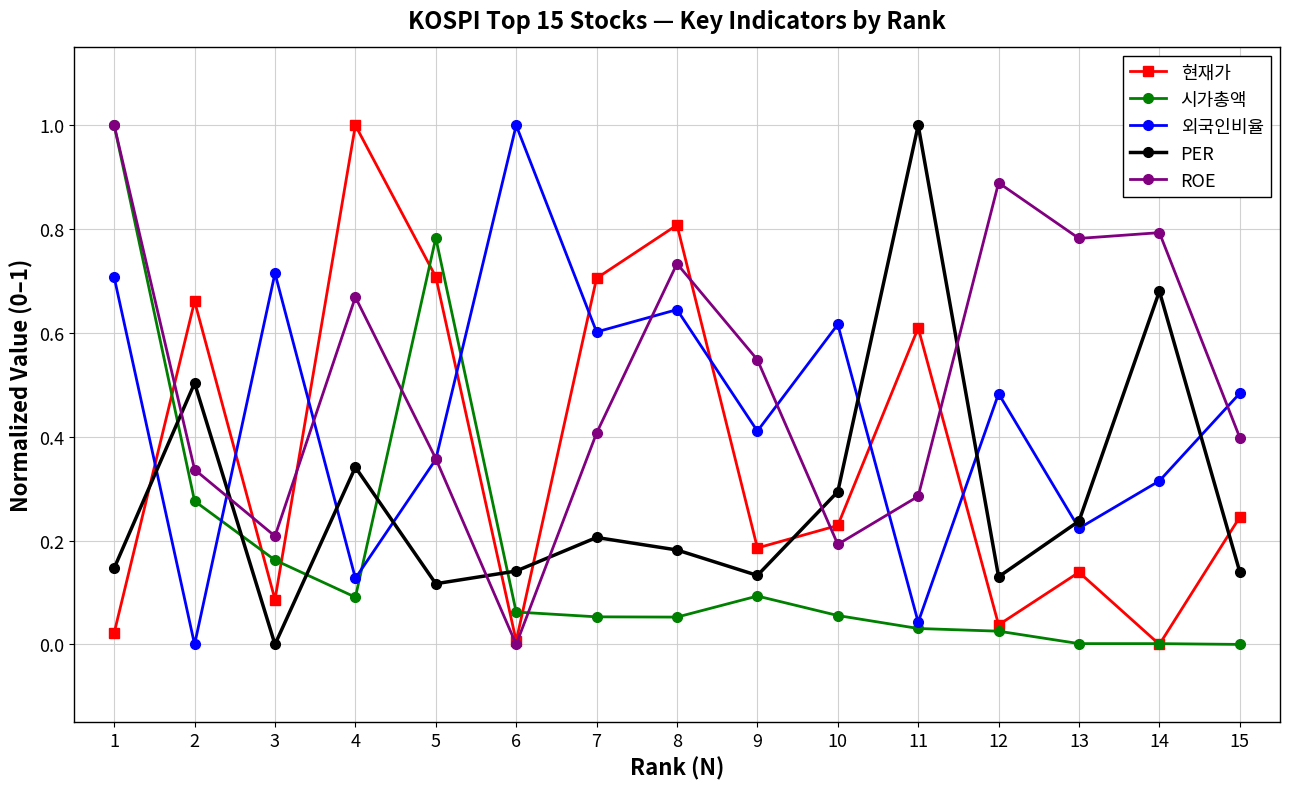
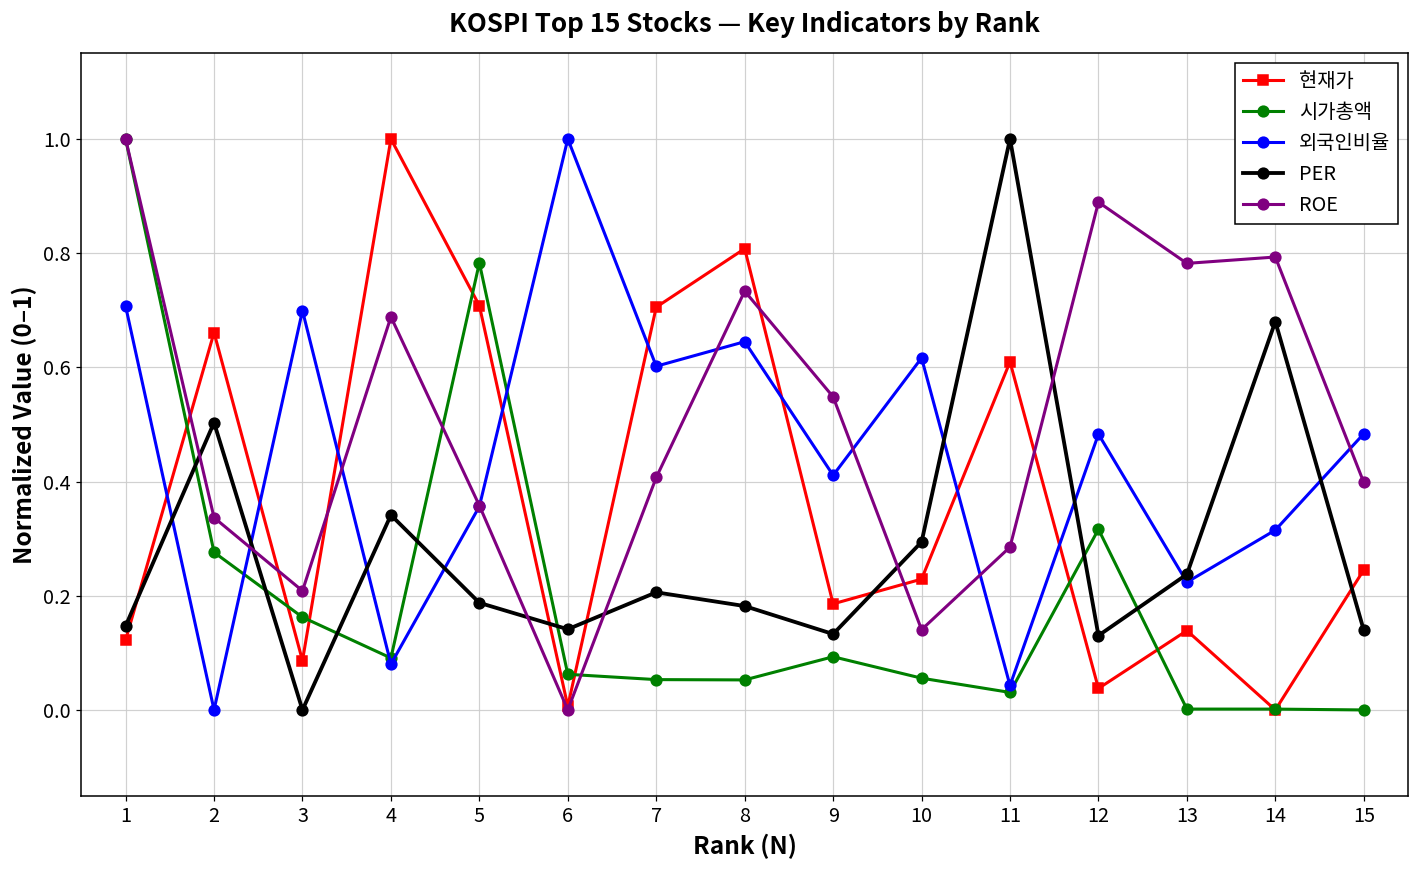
현재가, 1: 0.02 -> 0.12
외국인비율, 3: 0.71 -> 0.70
외국인비율, 4: 0.13 -> 0.08
ROE, 4: 0.67 -> 0.69
PER, 5: 0.12 -> 0.19
ROE, 10: 0.19 -> 0.14
시가총액, 12: 0.03 -> 0.32
